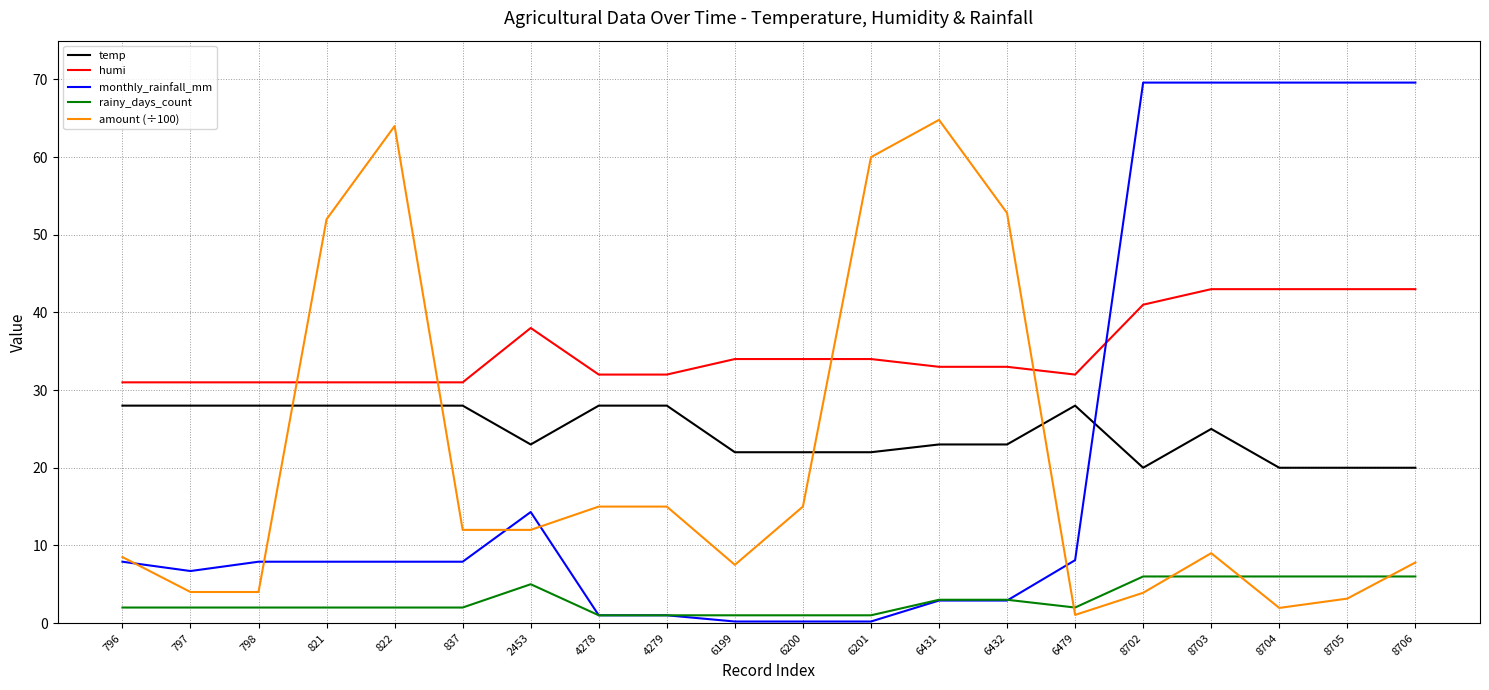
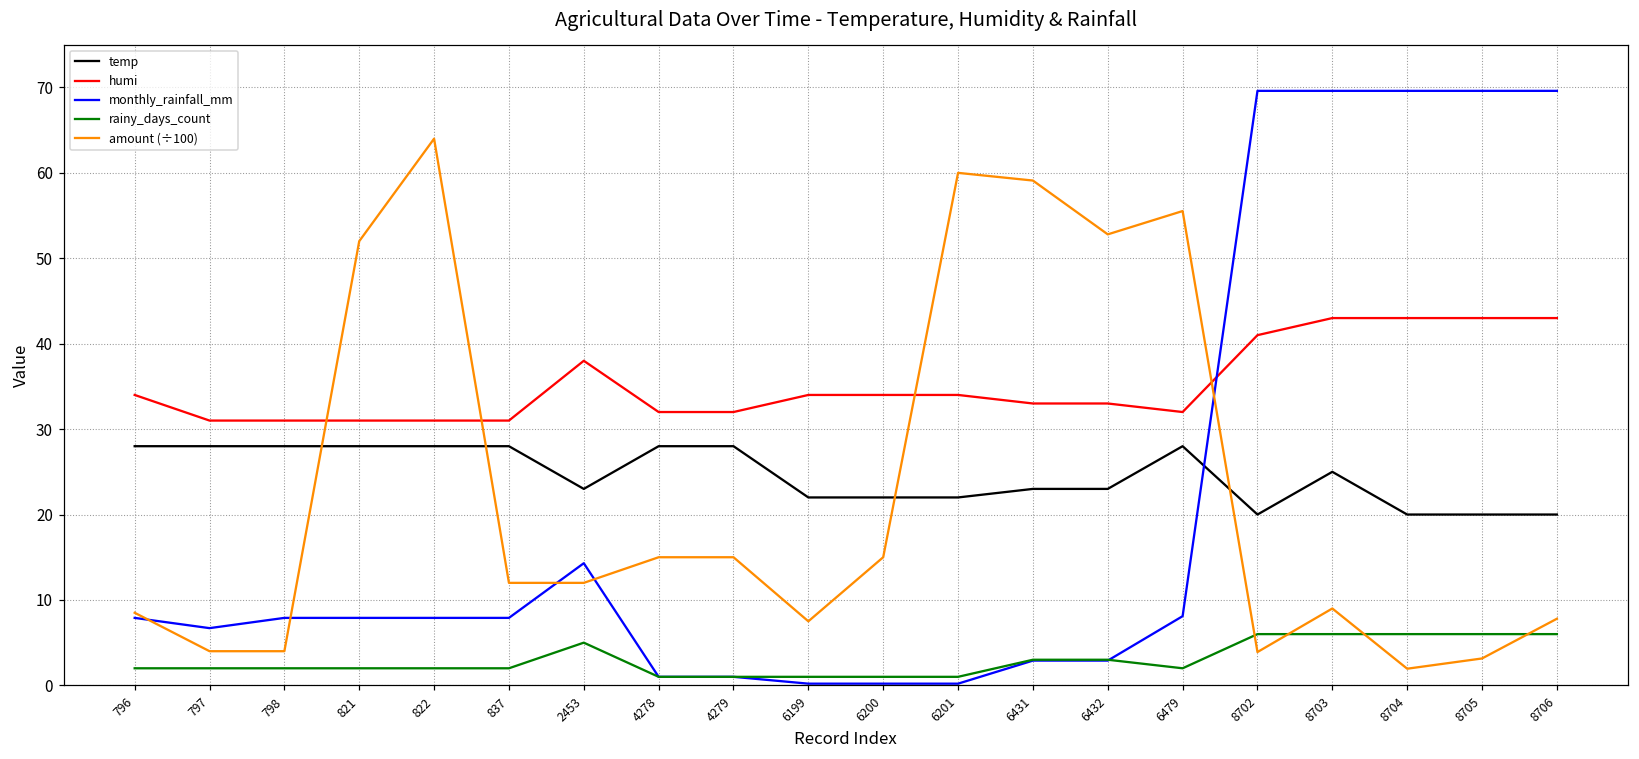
humi, 796: 31 -> 34
amount (÷100), 6431: 65 -> 59
amount (÷100), 6479: 1 -> 56
